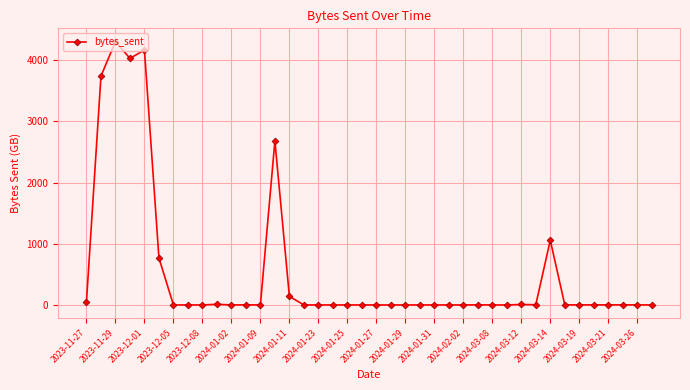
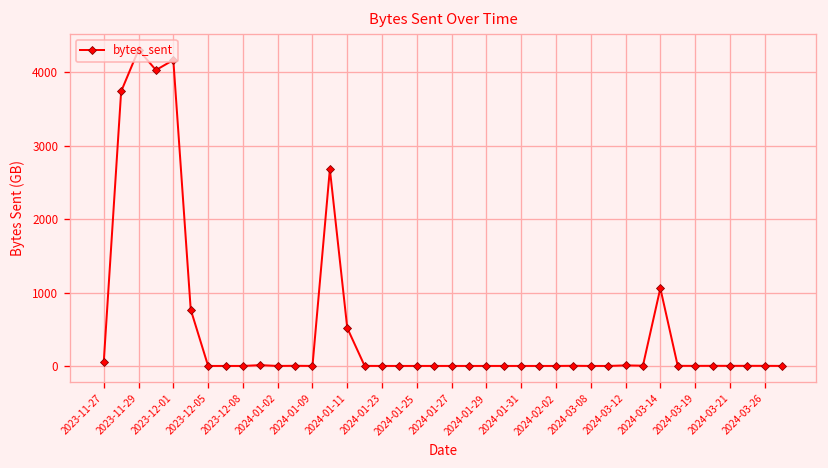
2024-01-11: 100 -> 500
